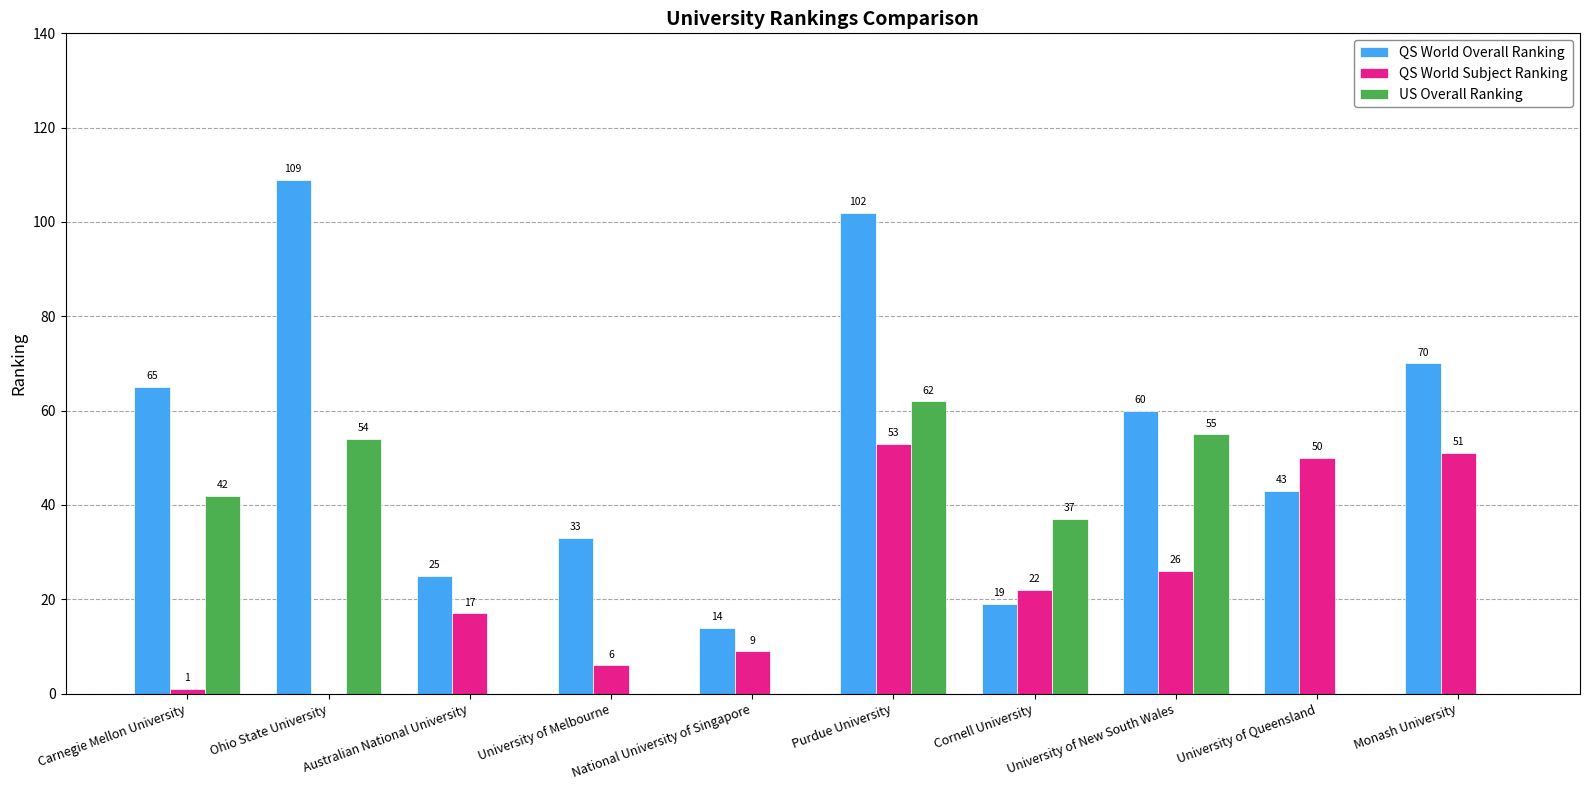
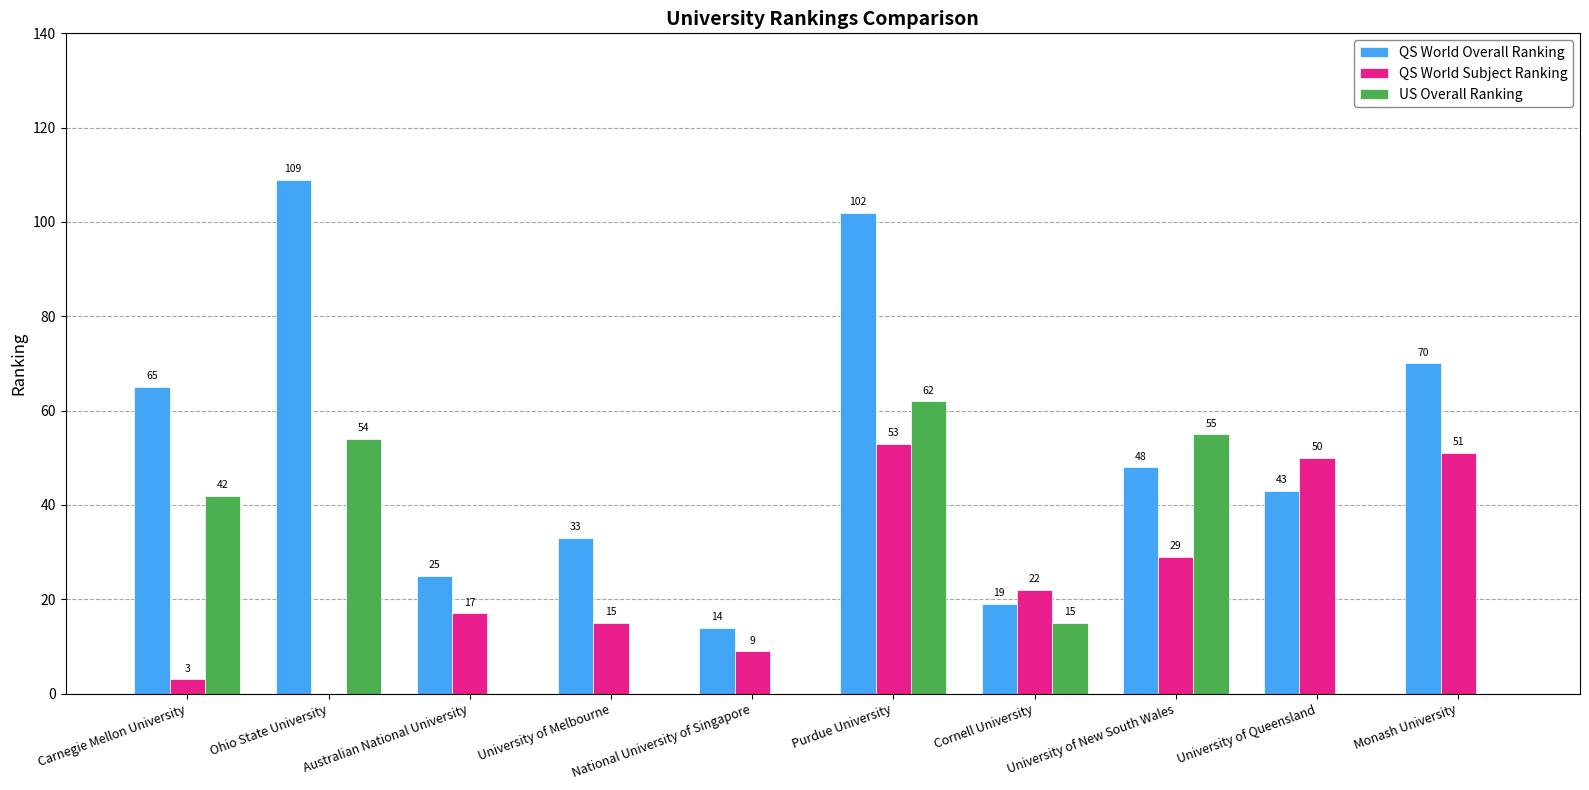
QS World Subject Ranking, Carnegie Mellon University: 1 -> 3
QS World Subject Ranking, University of Melbourne: 6 -> 15
US Overall Ranking, Cornell University: 37 -> 15
QS World Overall Ranking, University of New South Wales: 60 -> 48
QS World Subject Ranking, University of New South Wales: 26 -> 29
